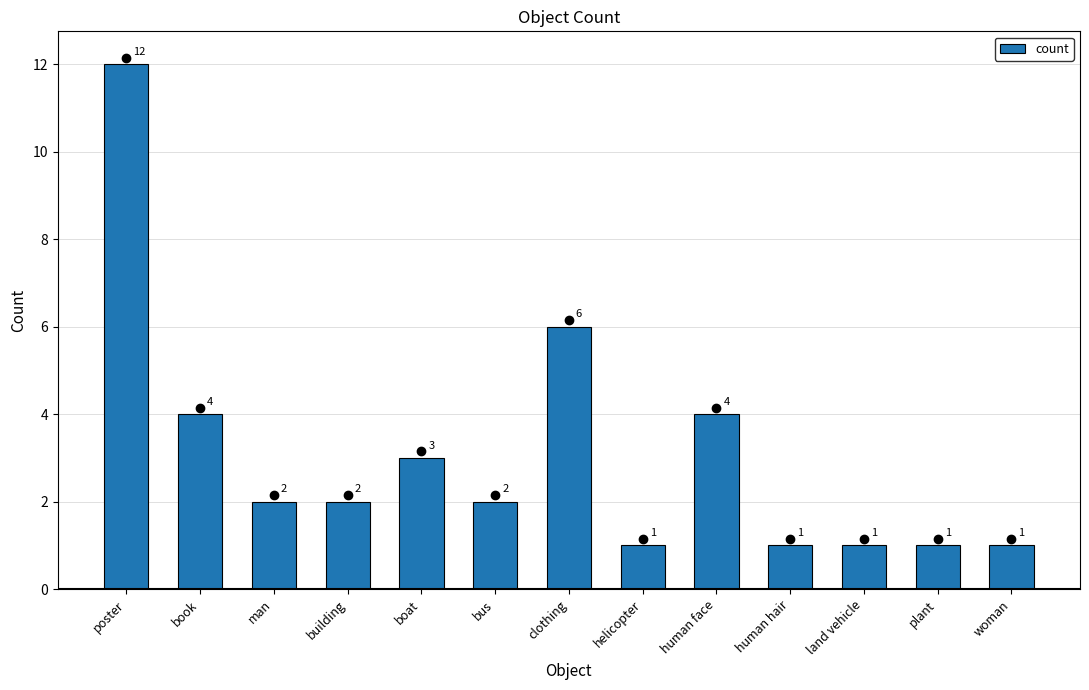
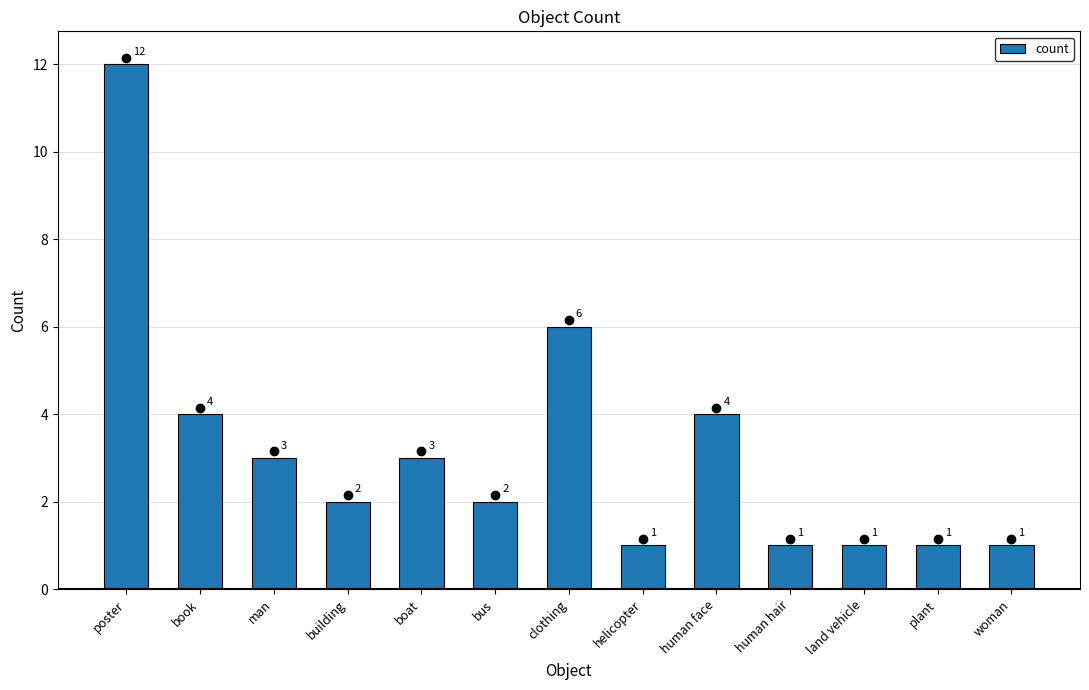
count, man: 2 -> 3
